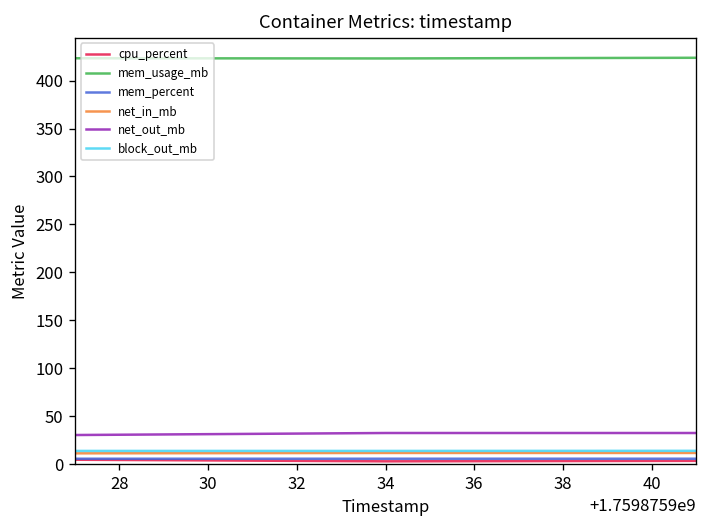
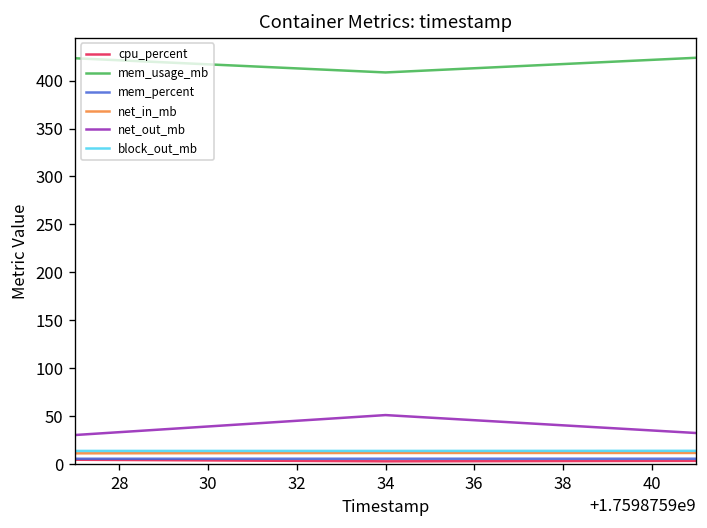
mem_usage_mb, 34: 420 -> 410
net_out_mb, 34: 30 -> 50
